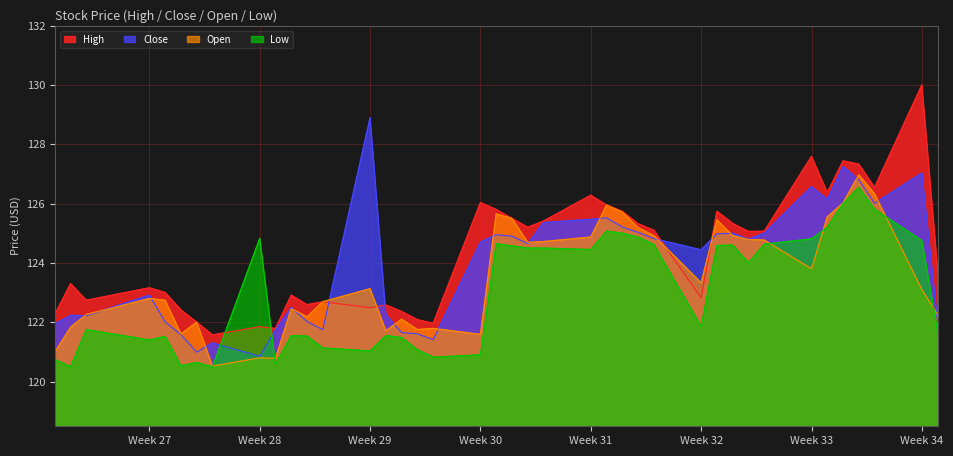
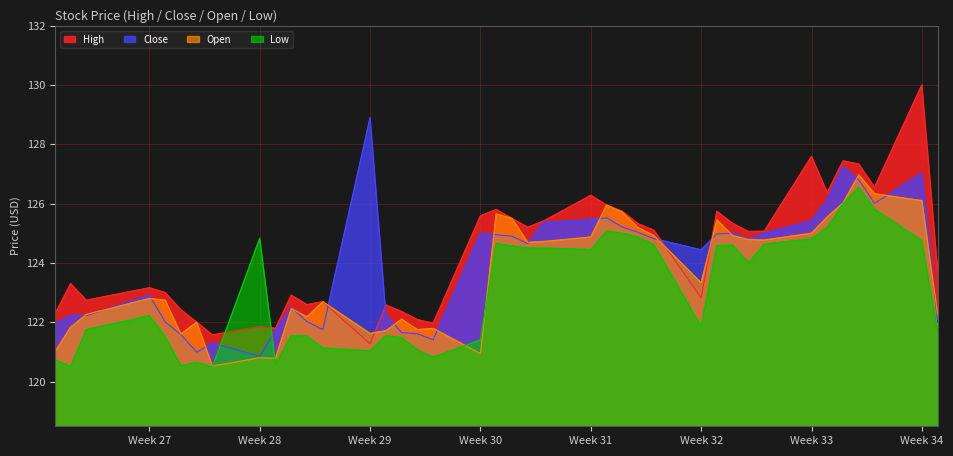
Low, Week 27: 121.4 -> 122.2
High, Week 29: 122.5 -> 121.3
Open, Week 29: 123.1 -> 121.6
High, Week 30: 126.0 -> 125.6
Close, Week 30: 124.7 -> 125.0
Open, Week 30: 121.6 -> 120.9
Low, Week 30: 120.9 -> 121.4
Close, Week 33: 126.6 -> 125.4
Open, Week 33: 123.8 -> 125.0
Open, Week 34: 123.1 -> 126.1
